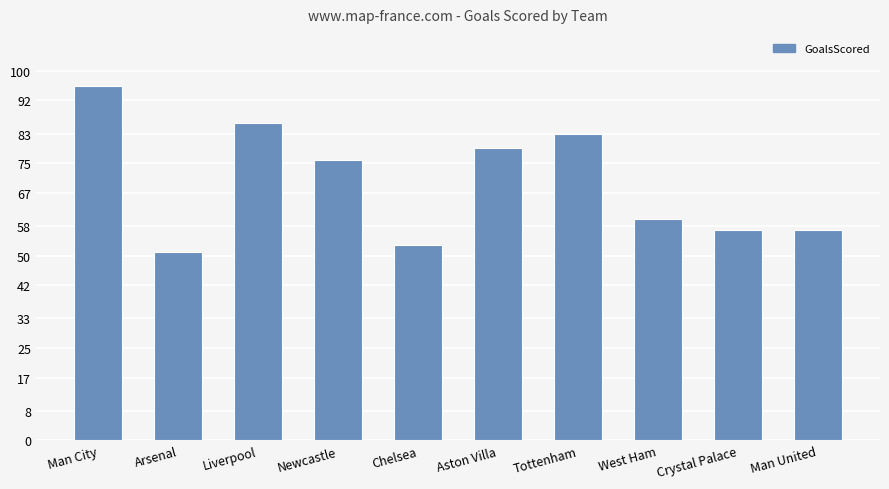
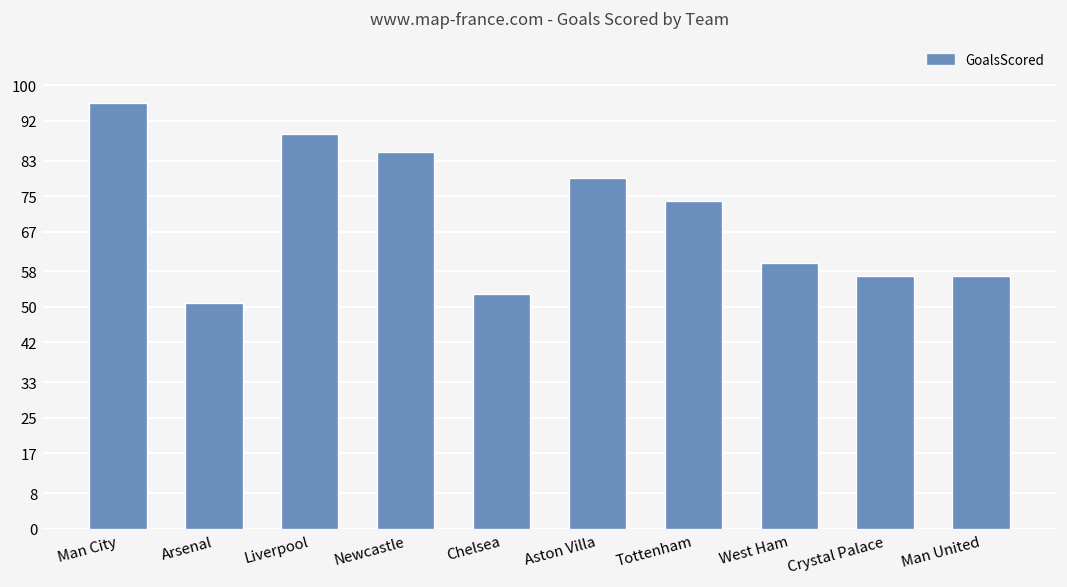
Liverpool: 86 -> 89
Newcastle: 76 -> 85
Tottenham: 83 -> 74
